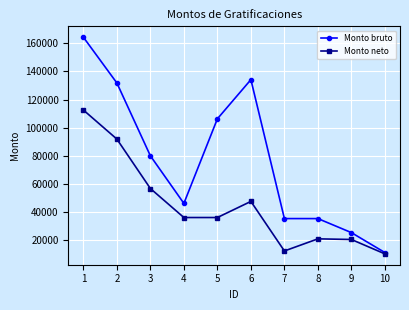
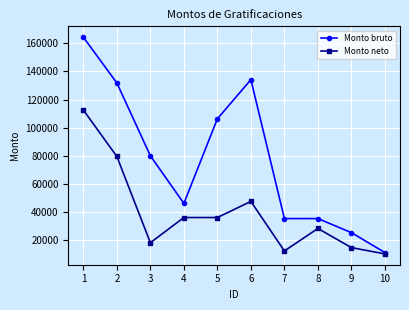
Monto neto, 2: 92000 -> 80000
Monto neto, 3: 57000 -> 18000
Monto neto, 8: 21000 -> 28000
Monto neto, 9: 21000 -> 15000
